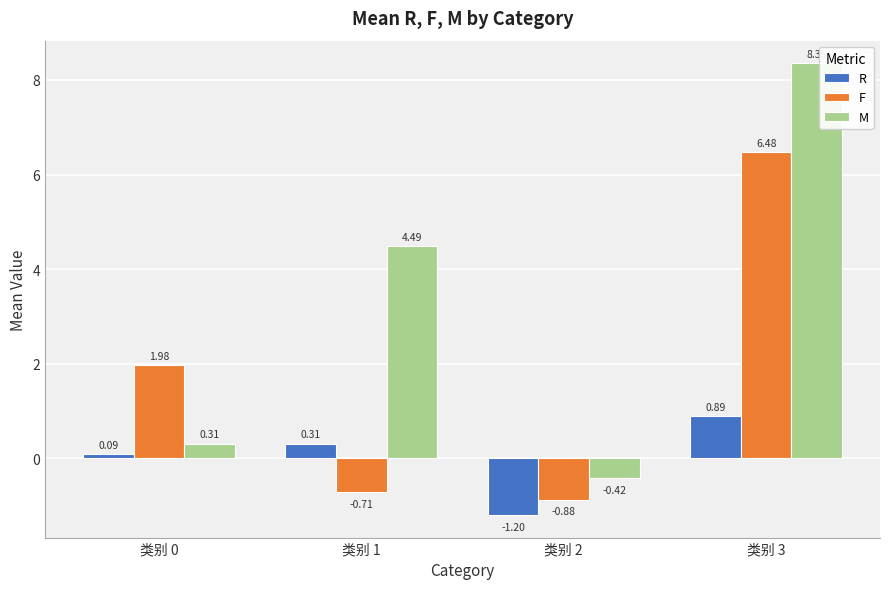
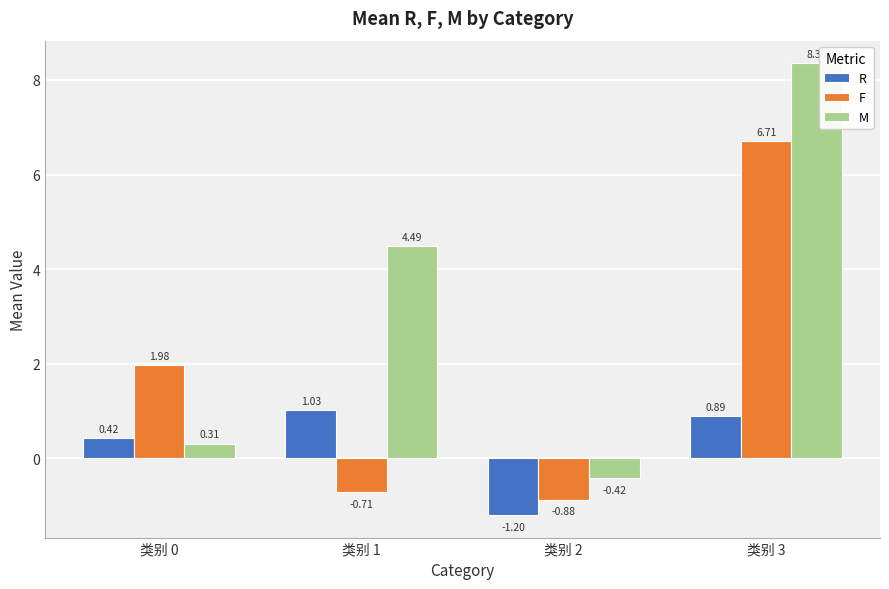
R, 类别 0: 0.09 -> 0.42
R, 类别 1: 0.31 -> 1.03
F, 类别 3: 6.48 -> 6.71
